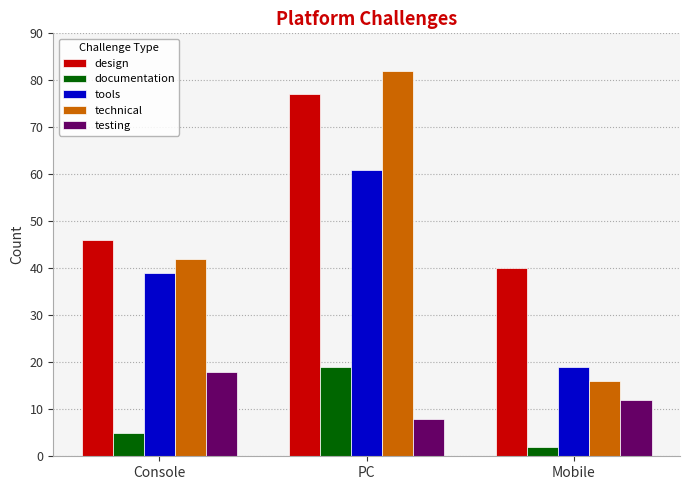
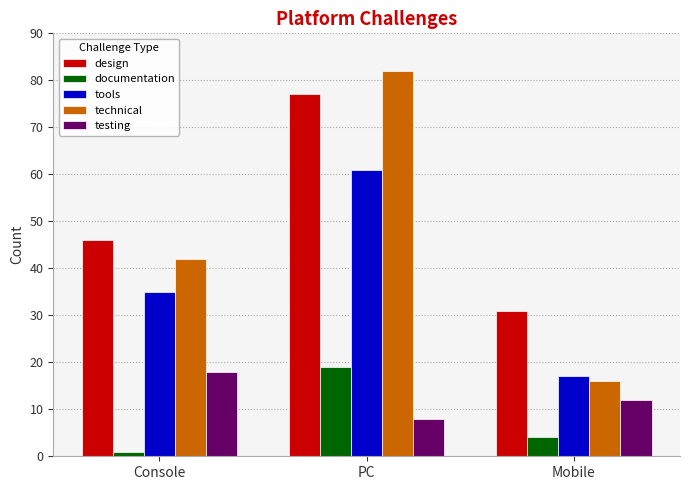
documentation, Console: 5 -> 1
tools, Console: 39 -> 35
design, Mobile: 40 -> 31
documentation, Mobile: 2 -> 4
tools, Mobile: 19 -> 17
